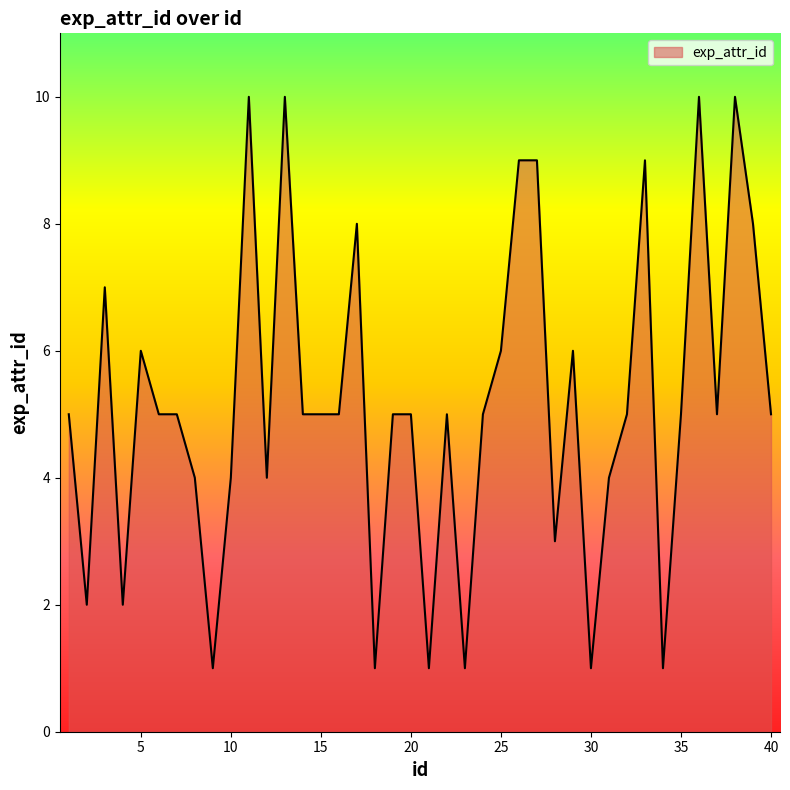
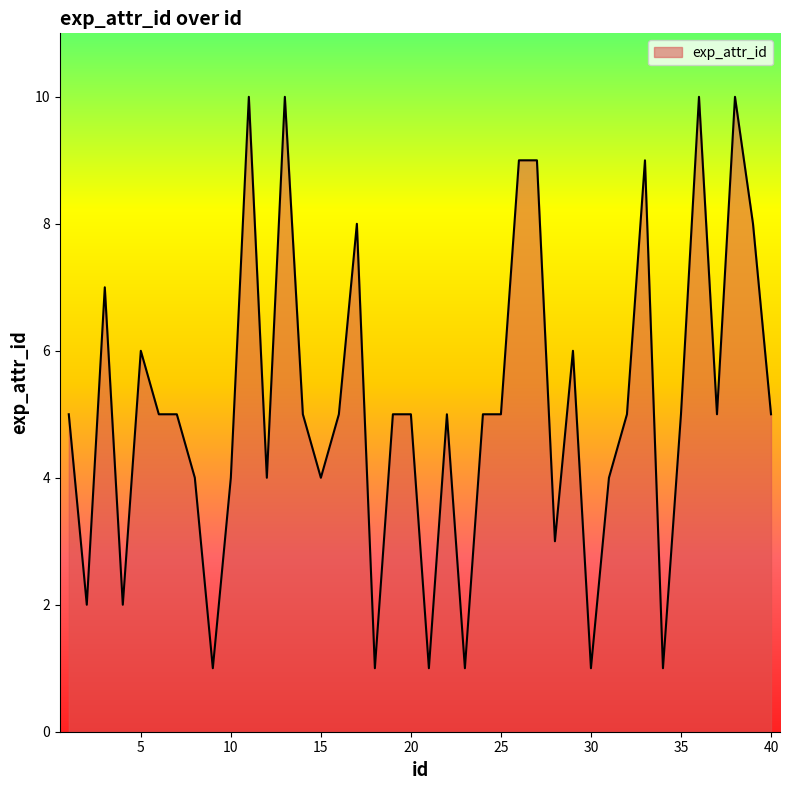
15: 5 -> 4
25: 6 -> 5
